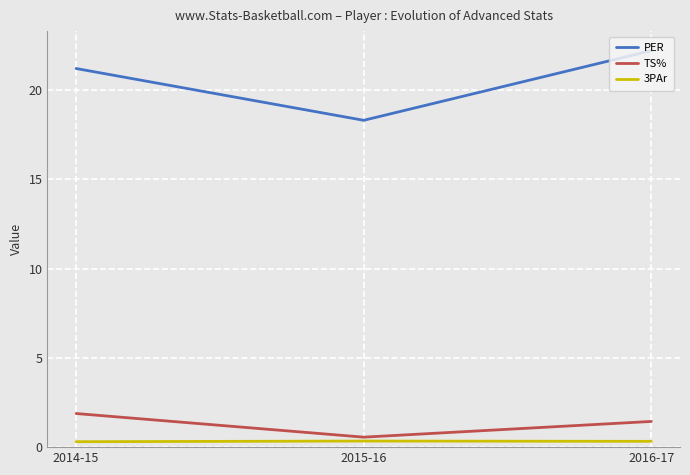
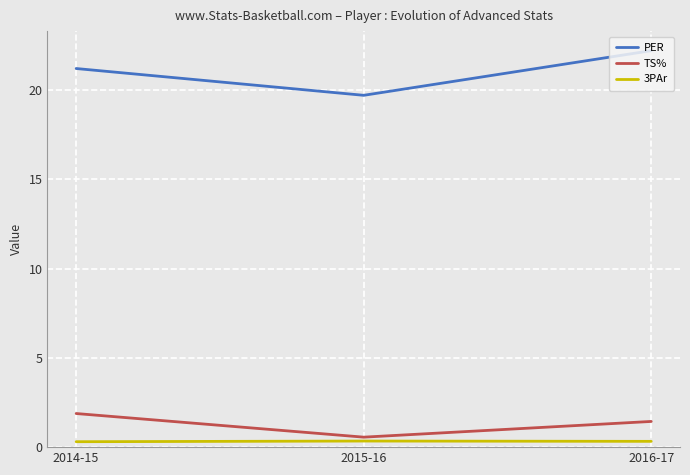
PER, 2015-16: 18.3 -> 19.7
